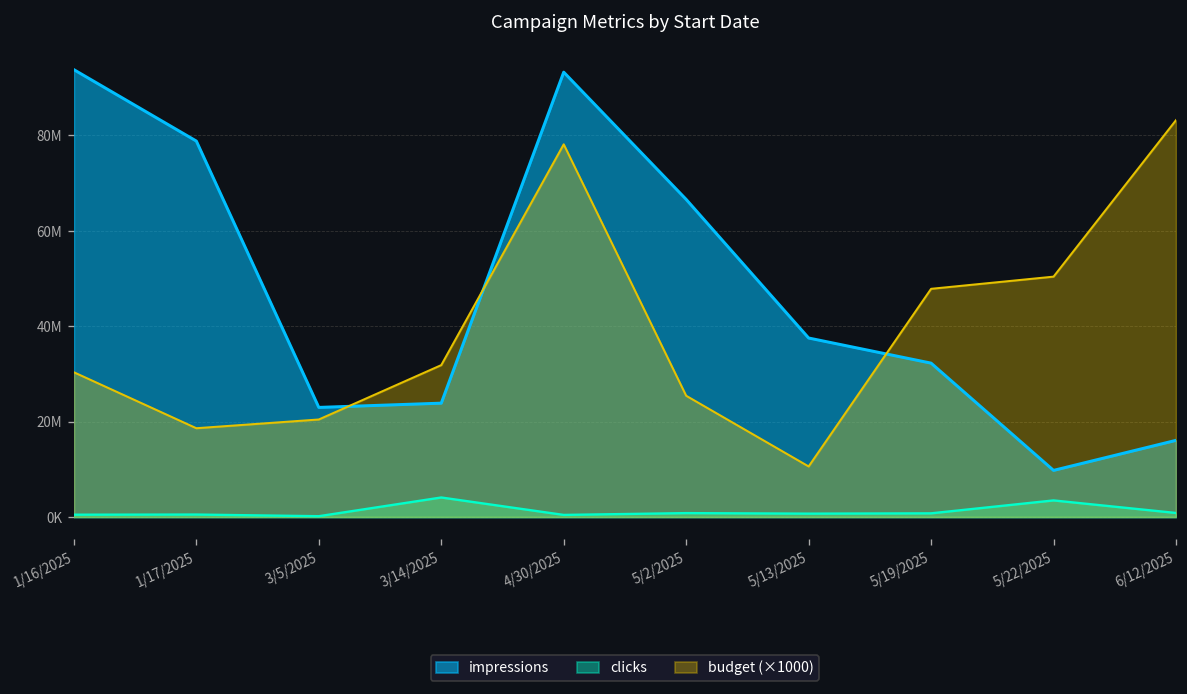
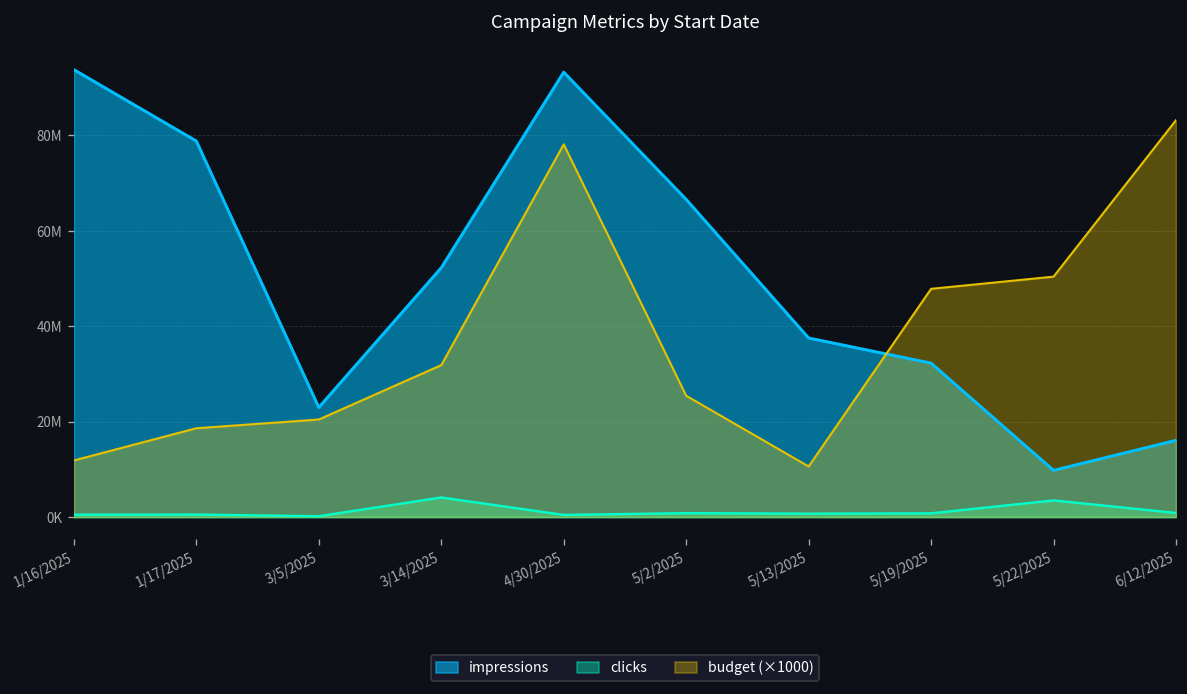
budget (×1000), 1/16/2025: 30000000 -> 12000000
impressions, 3/14/2025: 24000000 -> 52000000
